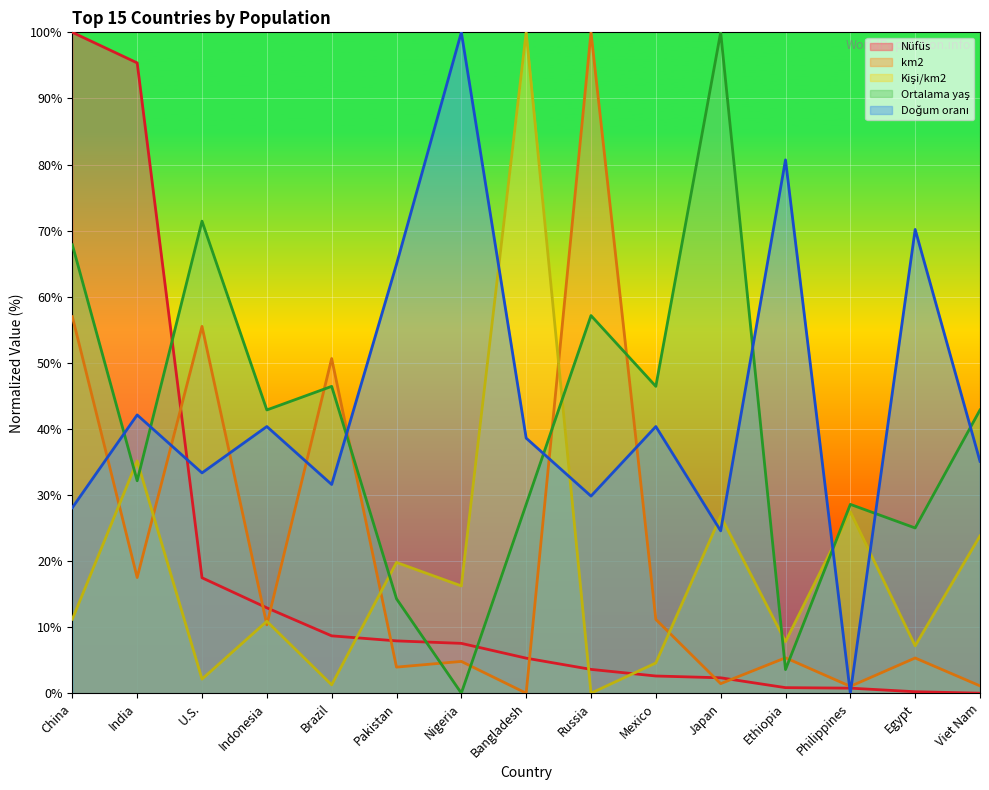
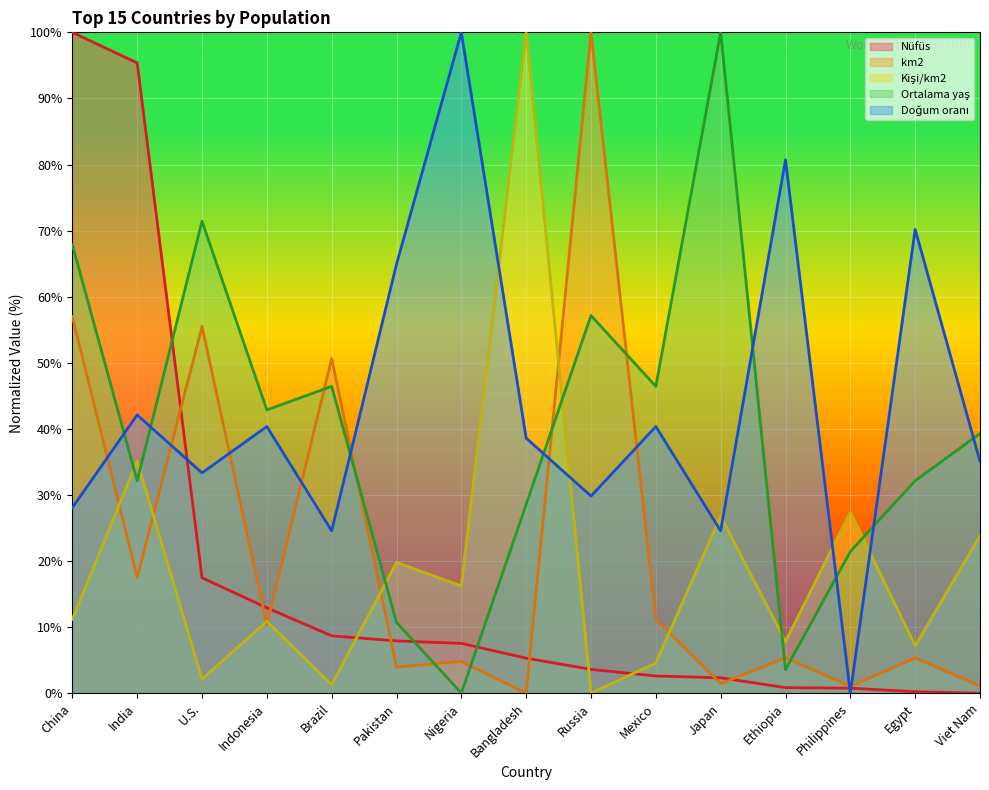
Doğum oranı, Brazil: 32% -> 25%
Ortalama yaş, Pakistan: 14% -> 11%
Ortalama yaş, Philippines: 29% -> 21%
Ortalama yaş, Egypt: 25% -> 32%
Ortalama yaş, Viet Nam: 43% -> 39%
